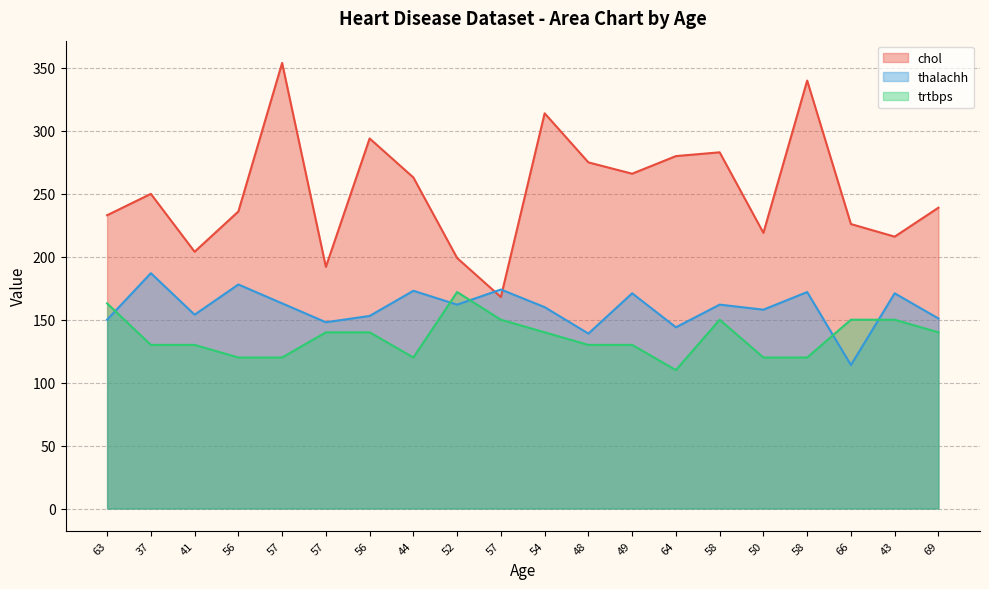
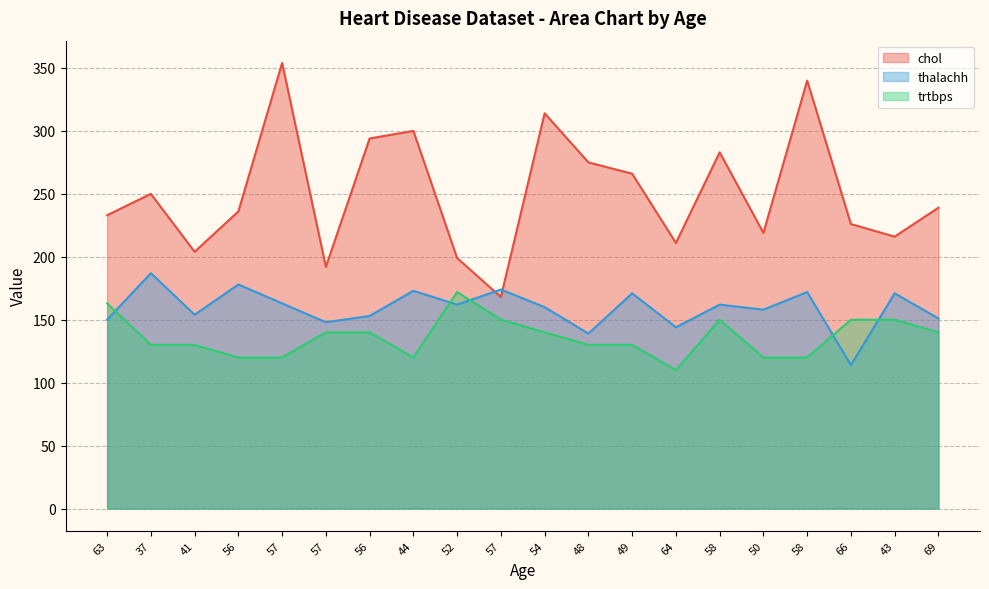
chol, 44: 263 -> 300
chol, 64: 280 -> 211
